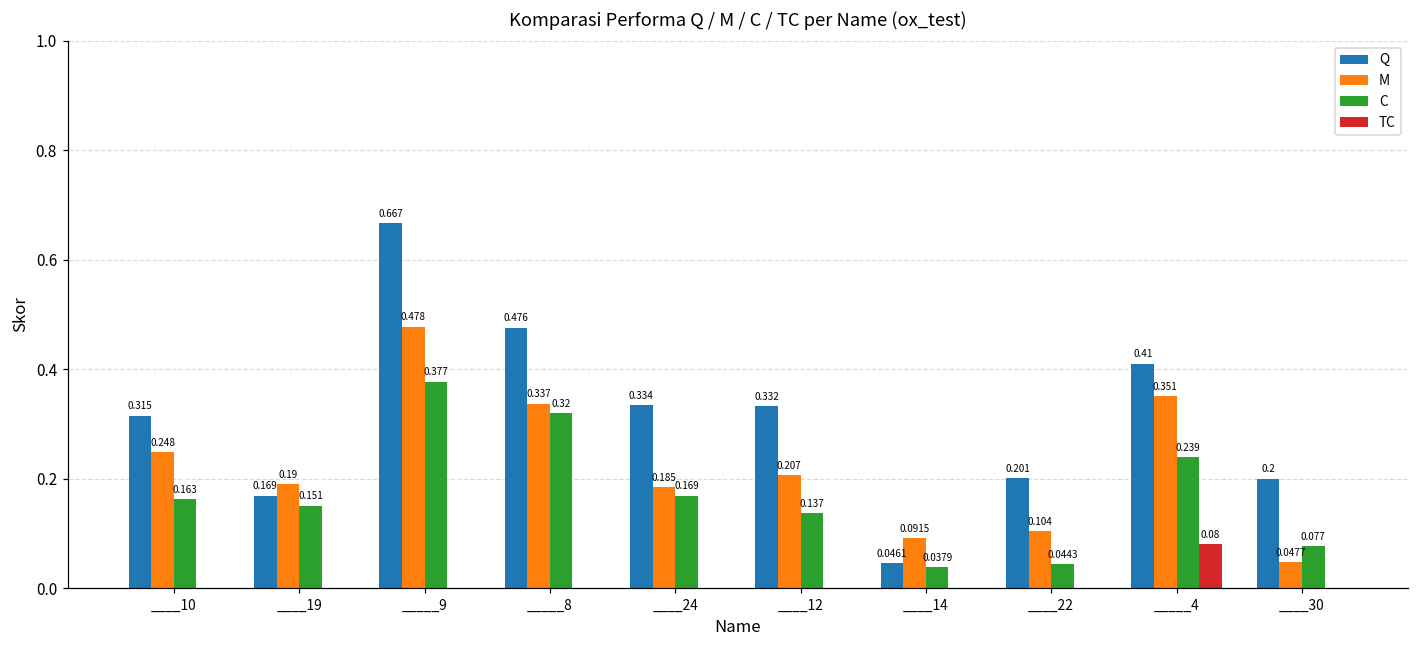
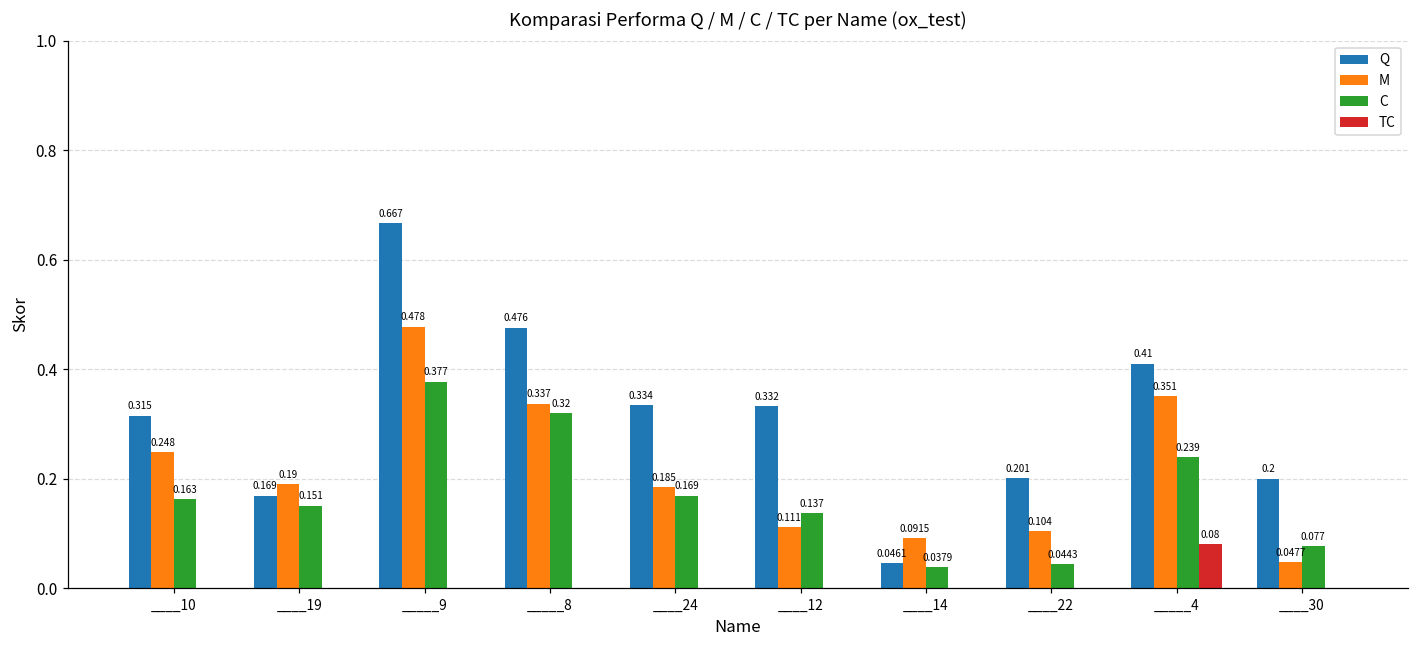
M, ____12: 0.207 -> 0.111
